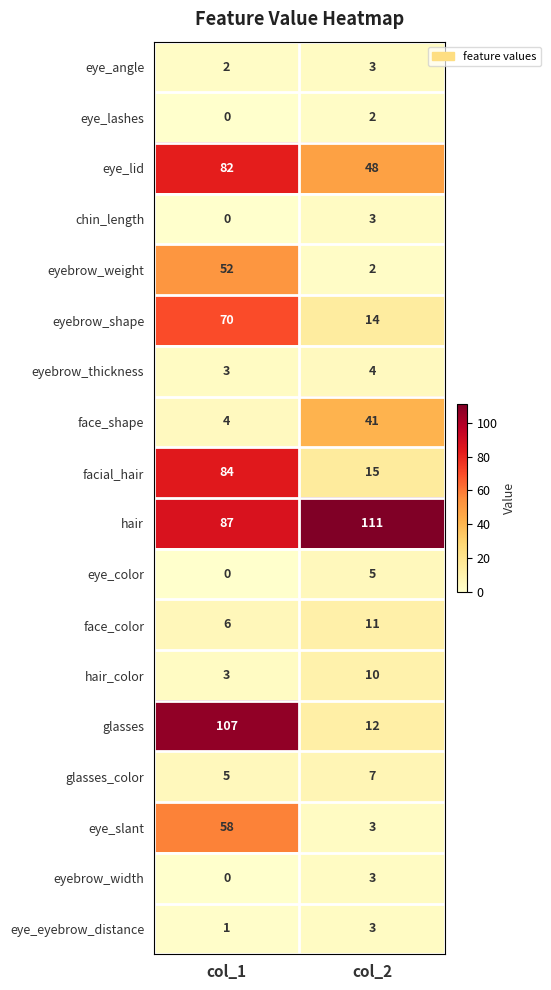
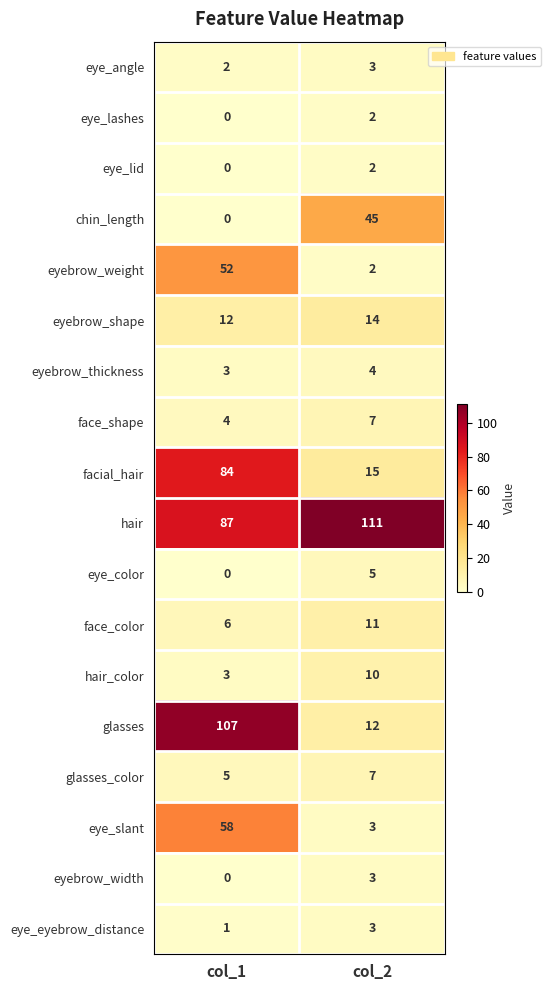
eye_lid, col_1: 82 -> 0
eye_lid, col_2: 48 -> 2
chin_length, col_2: 3 -> 45
eyebrow_shape, col_1: 70 -> 12
face_shape, col_2: 41 -> 7
